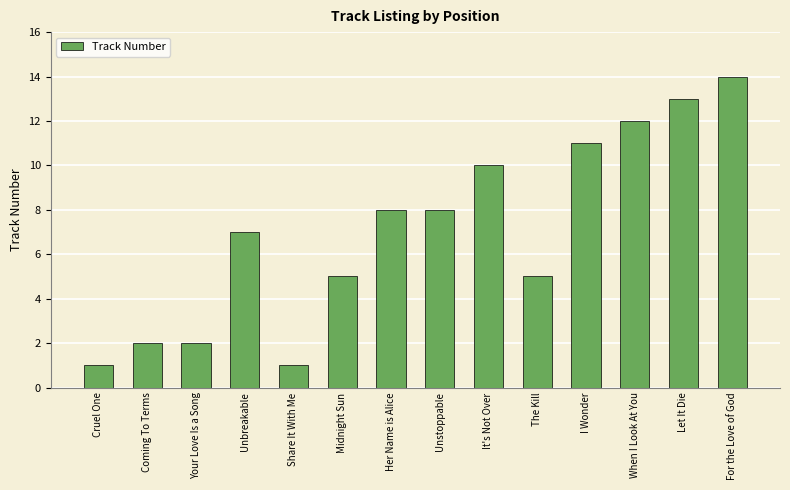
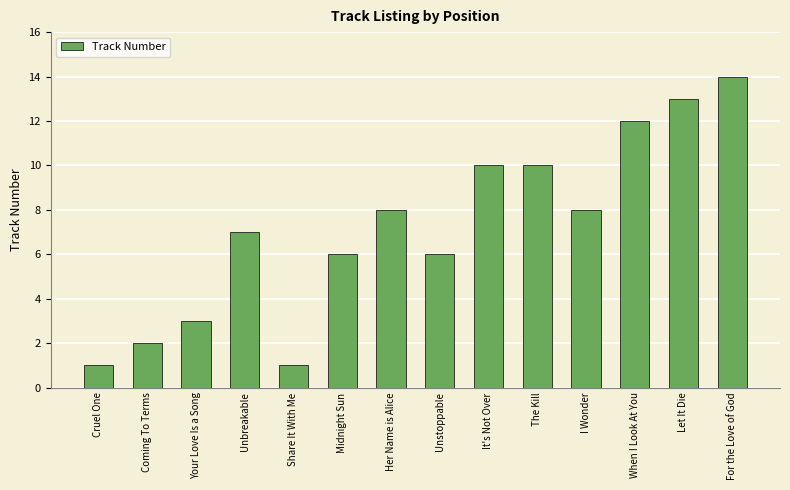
Your Love Is a Song: 2 -> 3
Midnight Sun: 5 -> 6
Unstoppable: 8 -> 6
The Kill: 5 -> 10
I Wonder: 11 -> 8
